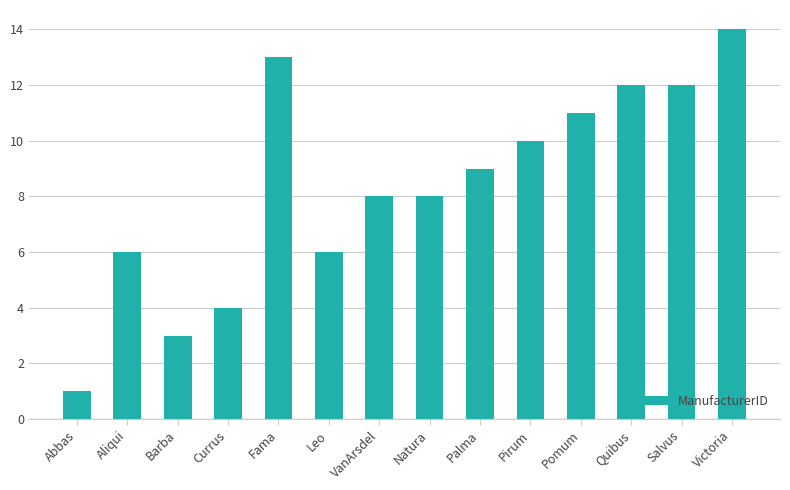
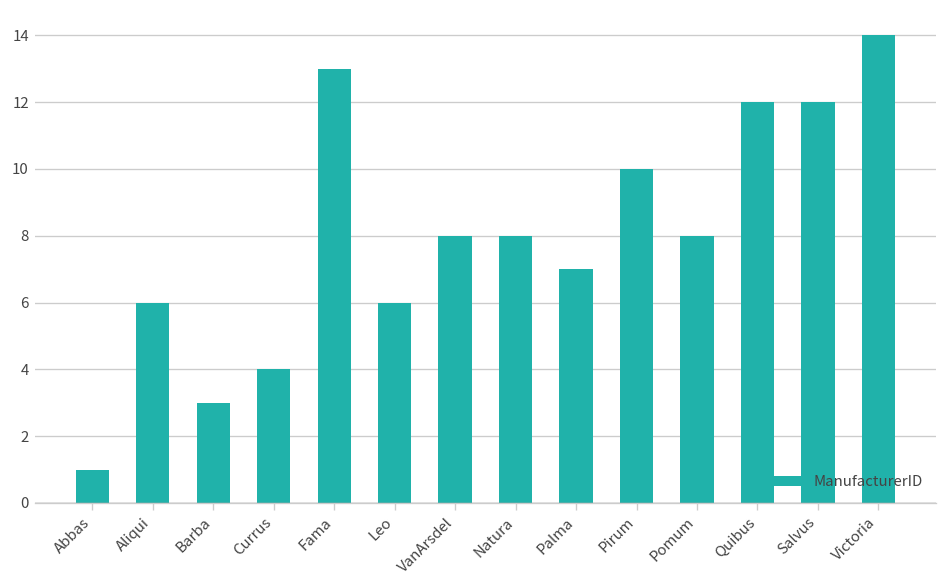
Palma: 9 -> 7
Pomum: 11 -> 8
